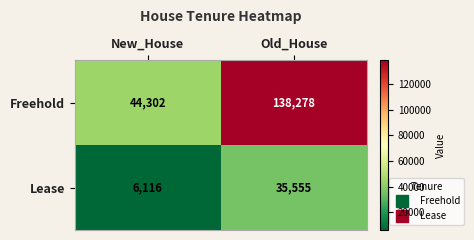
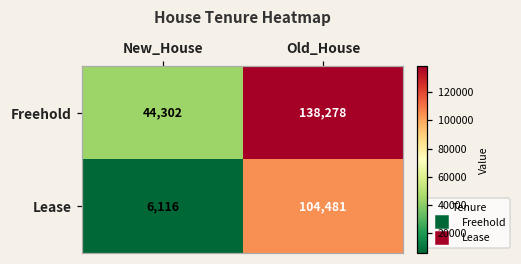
Lease, Old_House: 35,555 -> 104,481
